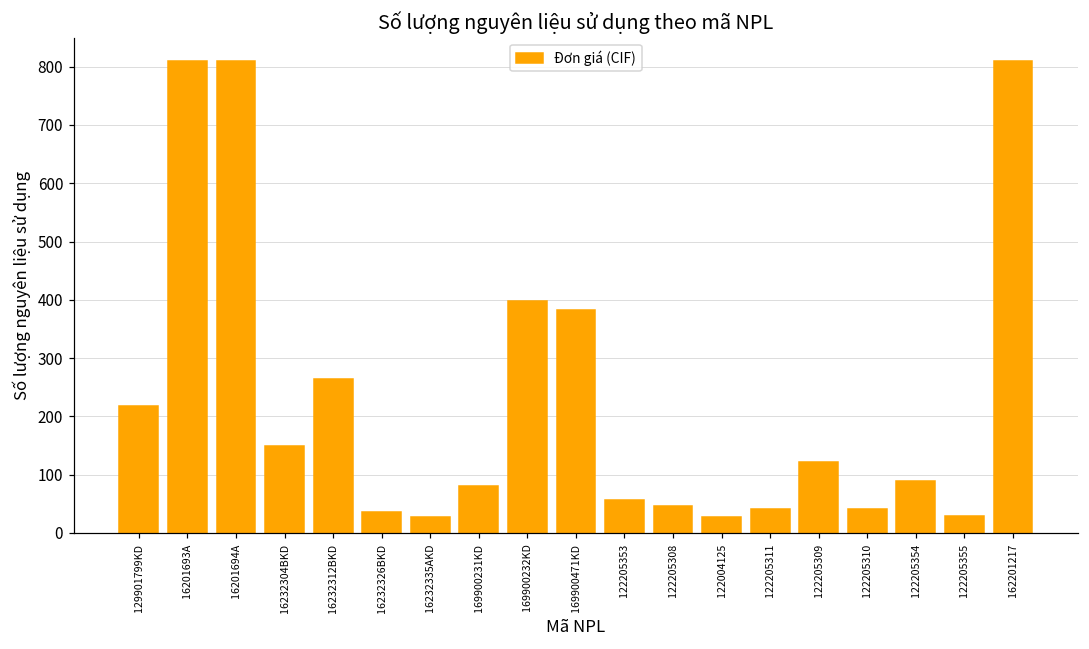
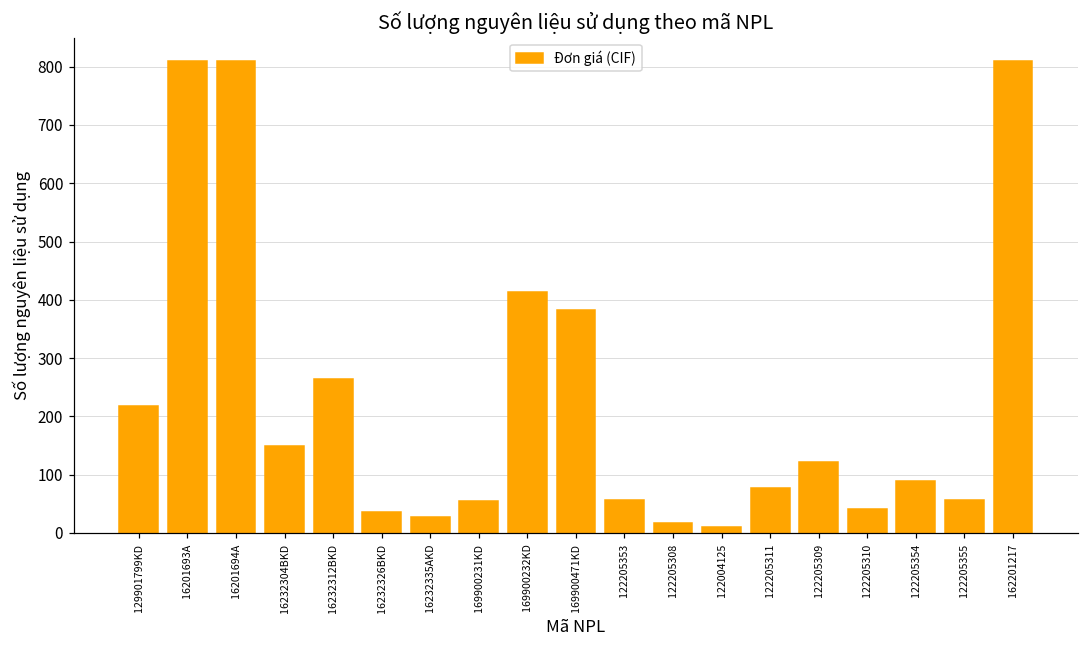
169900231KD: 80 -> 50
169900232KD: 400 -> 410
122205308: 50 -> 20
122004125: 30 -> 10
122205311: 40 -> 80
122205355: 30 -> 60
